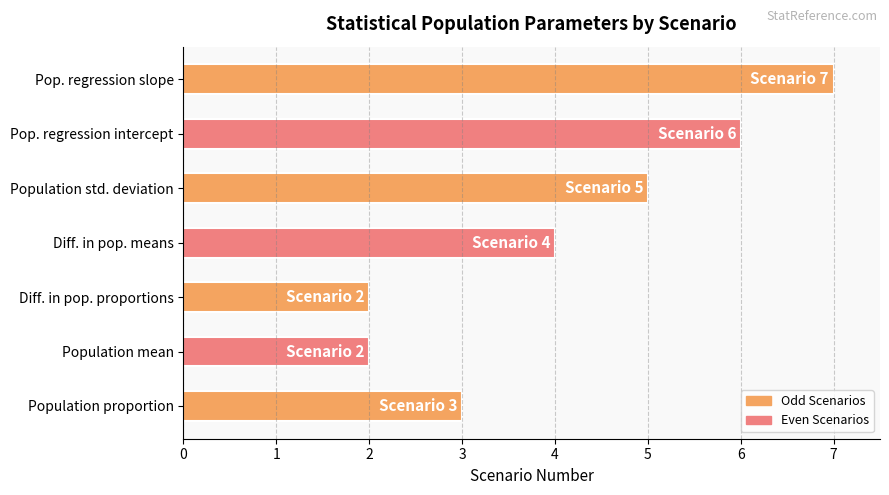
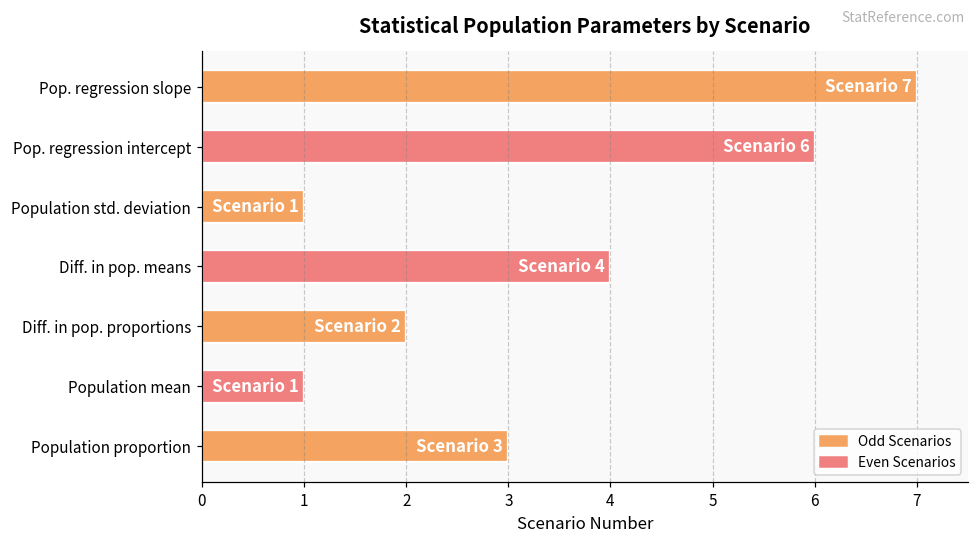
Population std. deviation: 5 -> 1
Population mean: 2 -> 1
